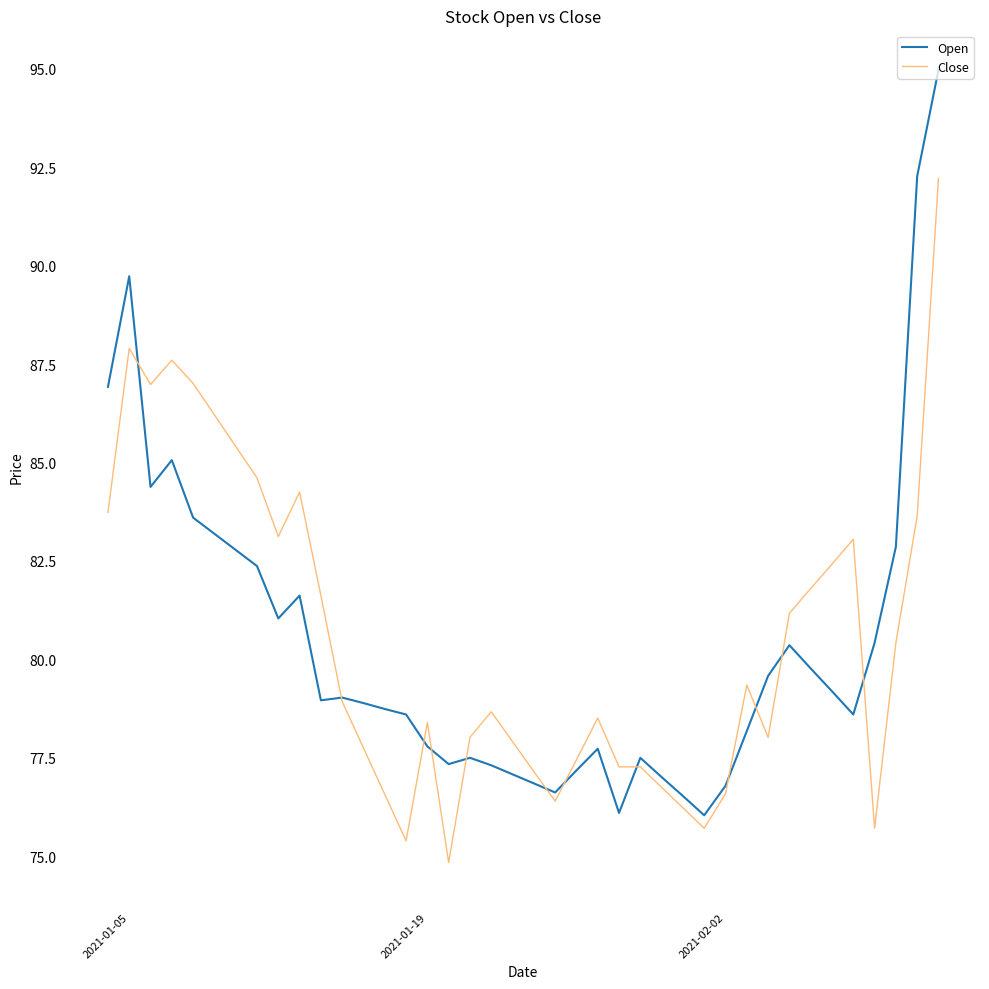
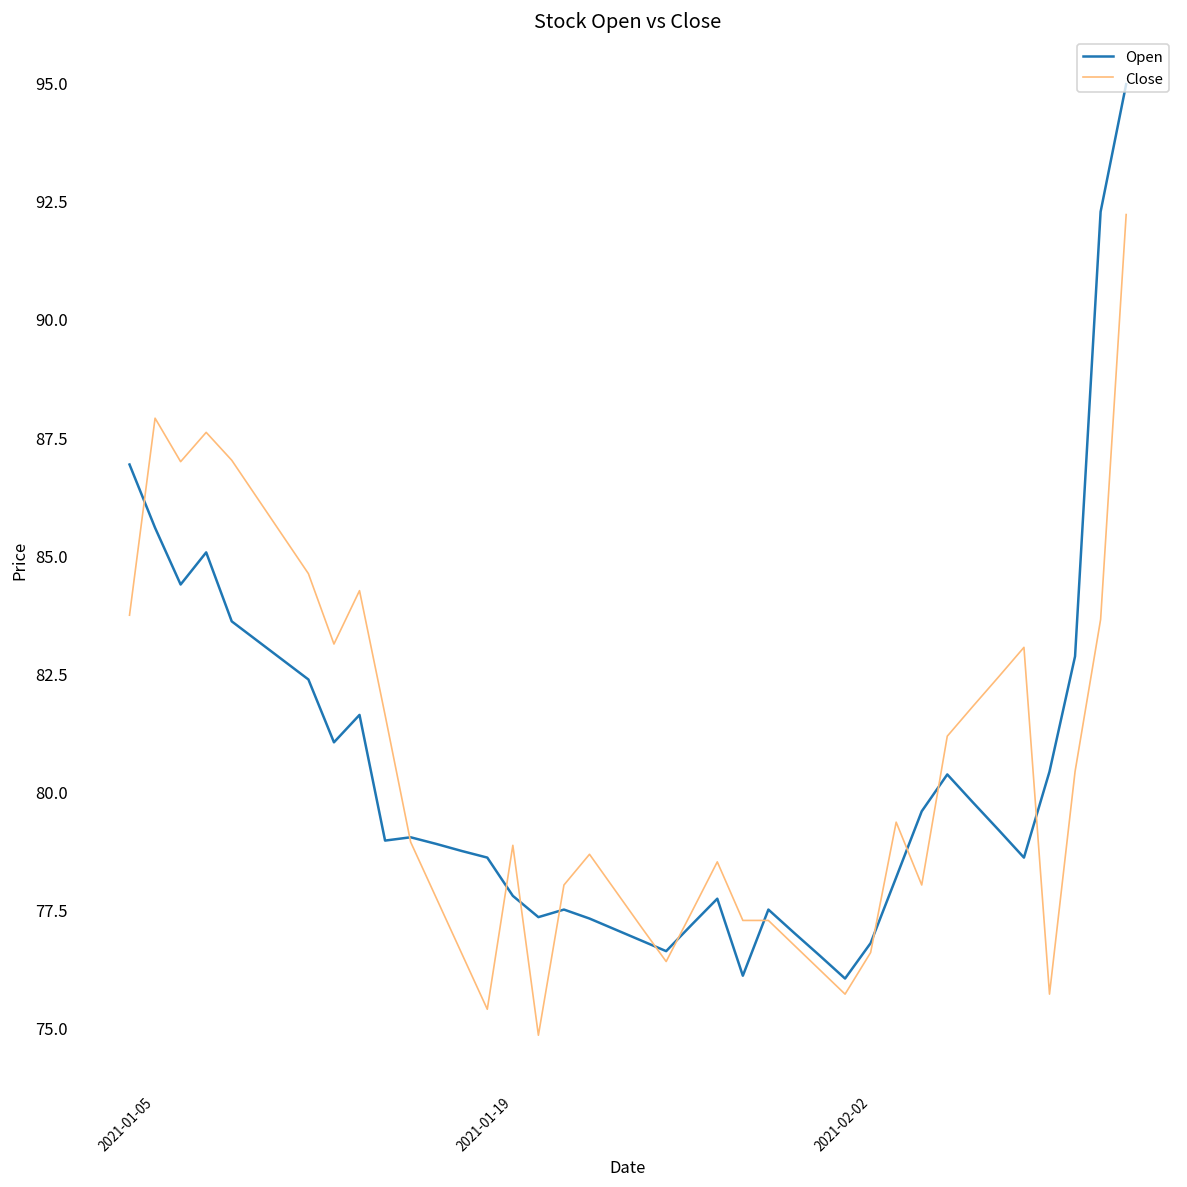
Open, 2021-01-05: 89.7 -> 85.6
Close, 2021-01-19: 78.4 -> 78.9
